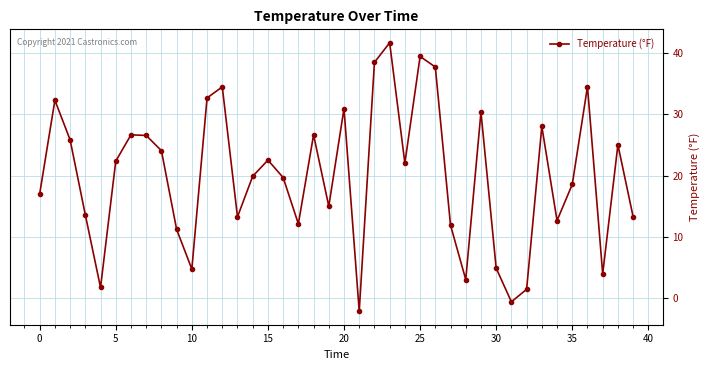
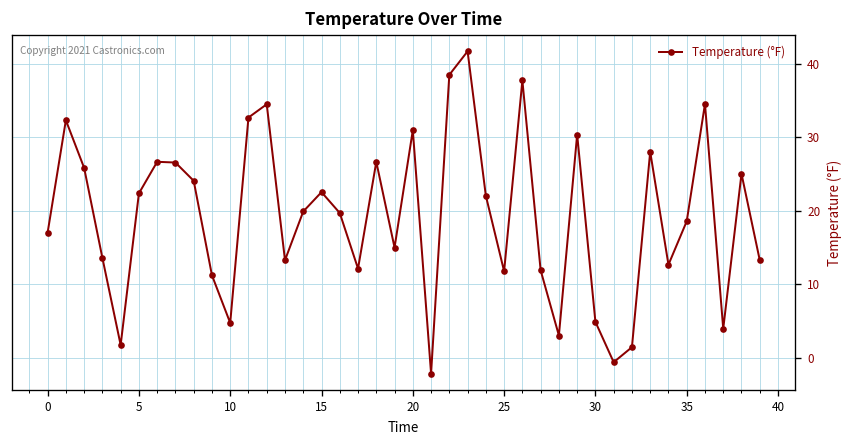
25: 39 -> 12
